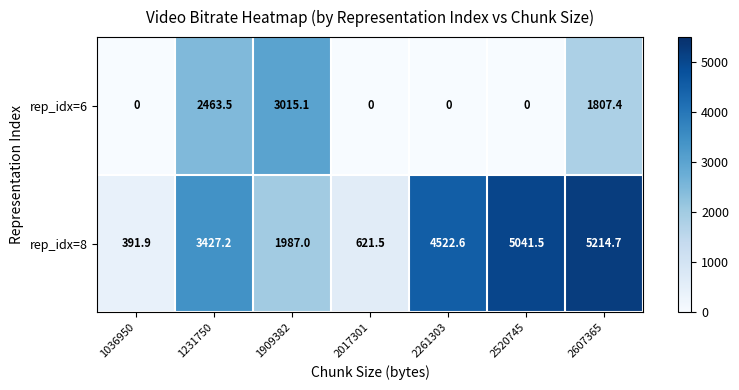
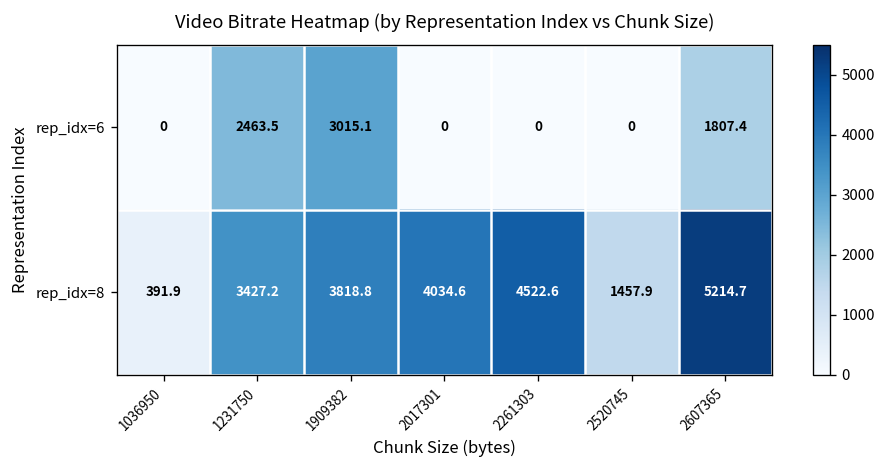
rep_idx=8, 1909382: 1987.0 -> 3818.8
rep_idx=8, 2017301: 621.5 -> 4034.6
rep_idx=8, 2520745: 5041.5 -> 1457.9
